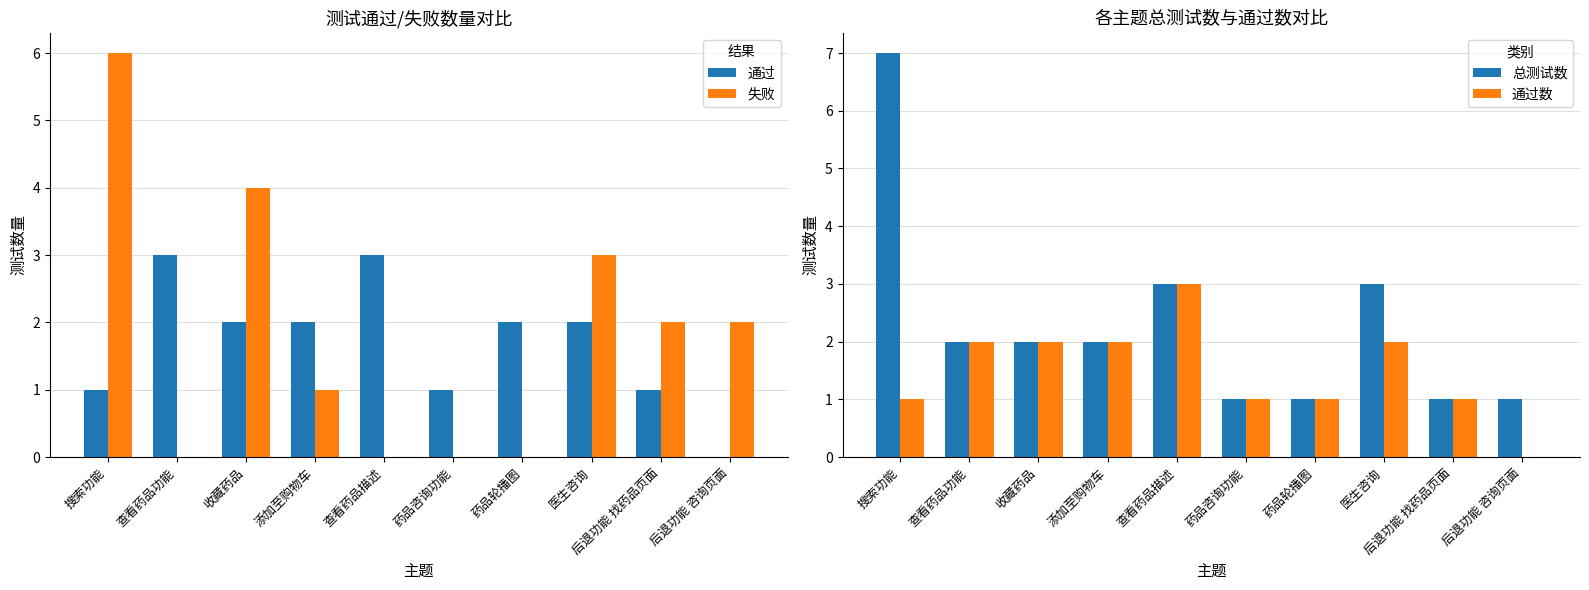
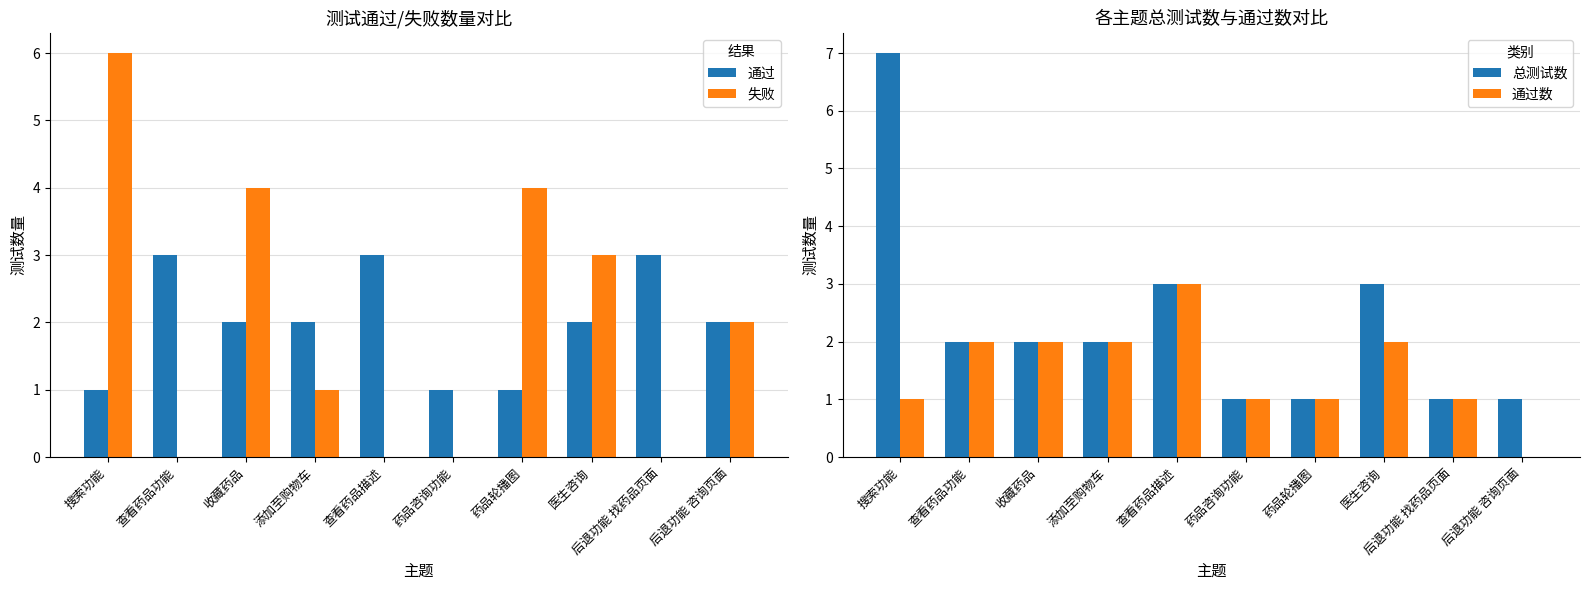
测试通过/失败数量对比, 通过, 药品轮播图: 2 -> 1
测试通过/失败数量对比, 失败, 药品轮播图: 0 -> 4
测试通过/失败数量对比, 通过, 后退功能 找药品页面: 1 -> 3
测试通过/失败数量对比, 失败, 后退功能 找药品页面: 2 -> 0
测试通过/失败数量对比, 通过, 后退功能 咨询页面: 0 -> 2
